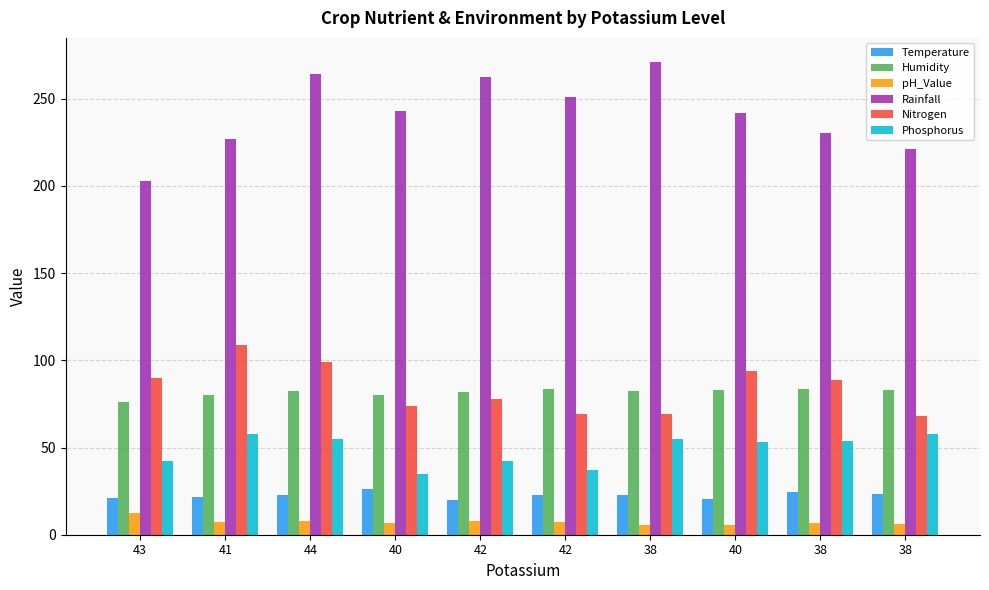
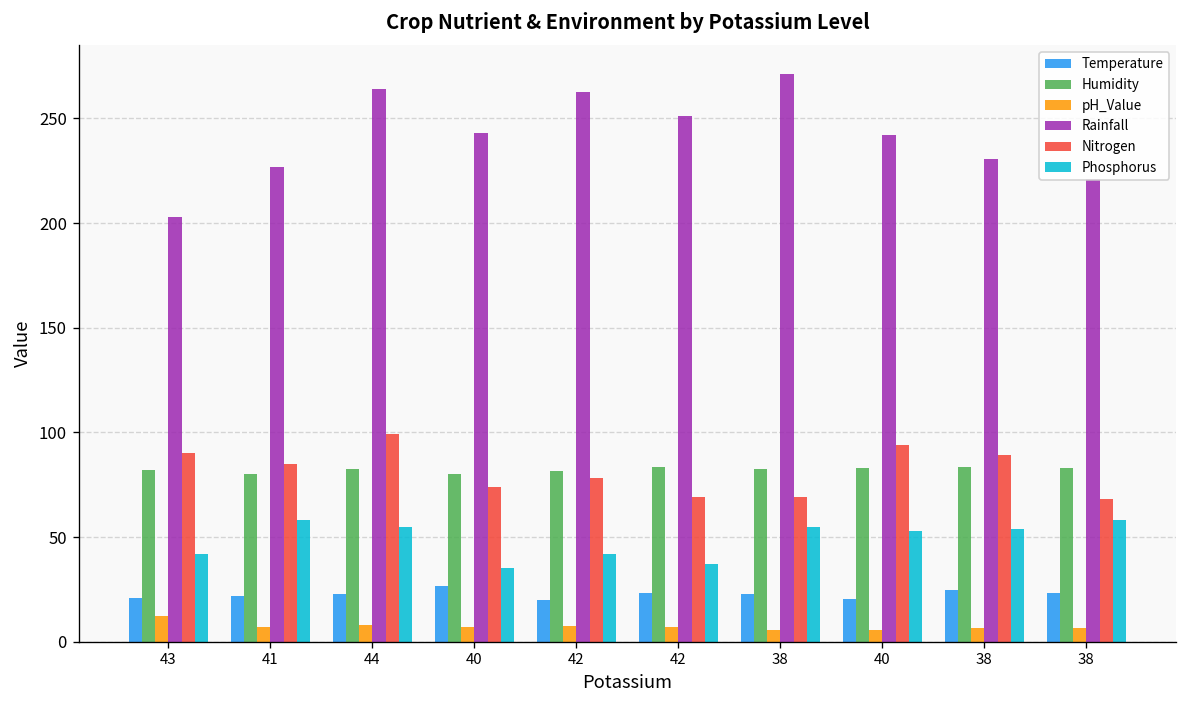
Humidity, 43: 76 -> 82
Nitrogen, 41: 109 -> 85
